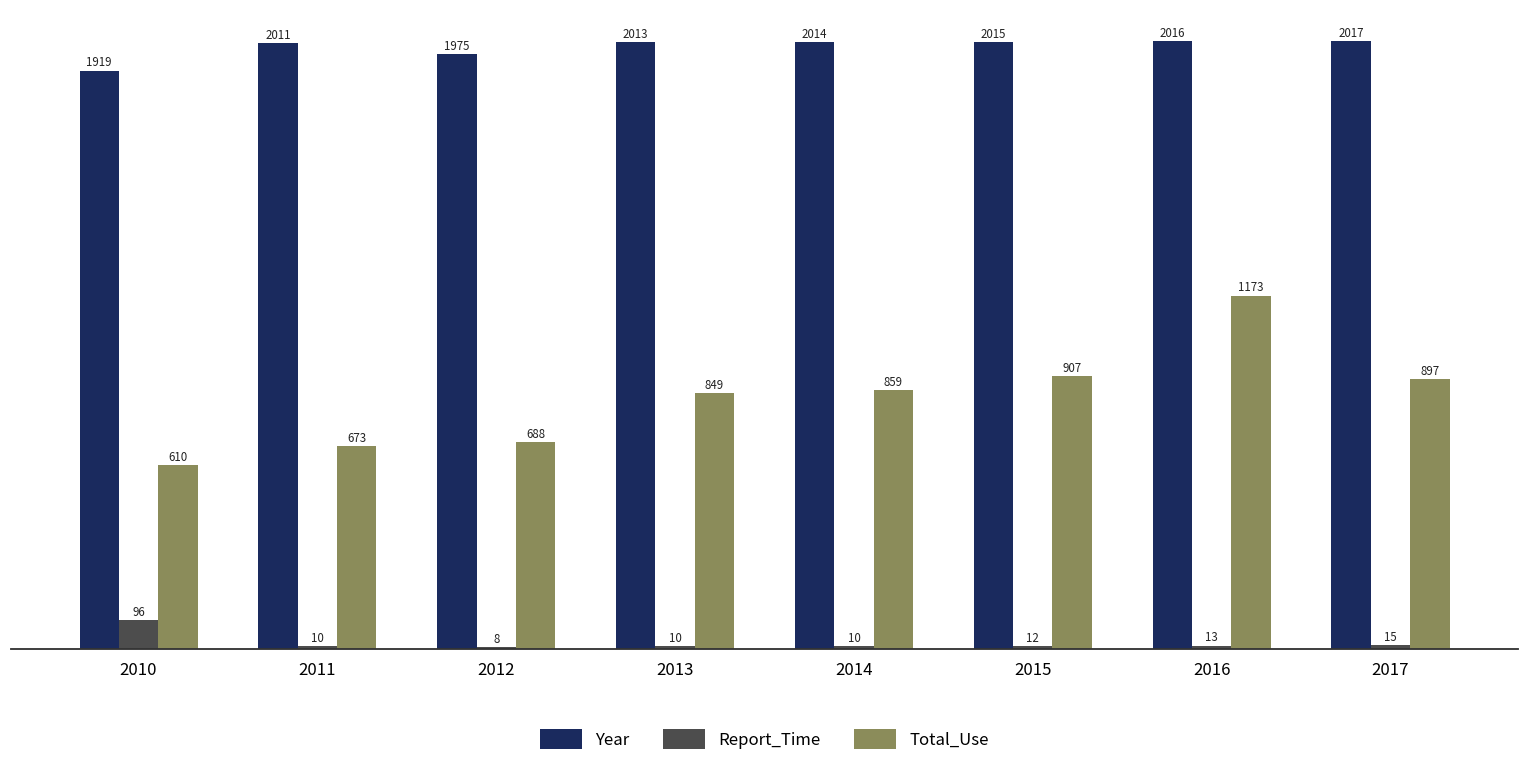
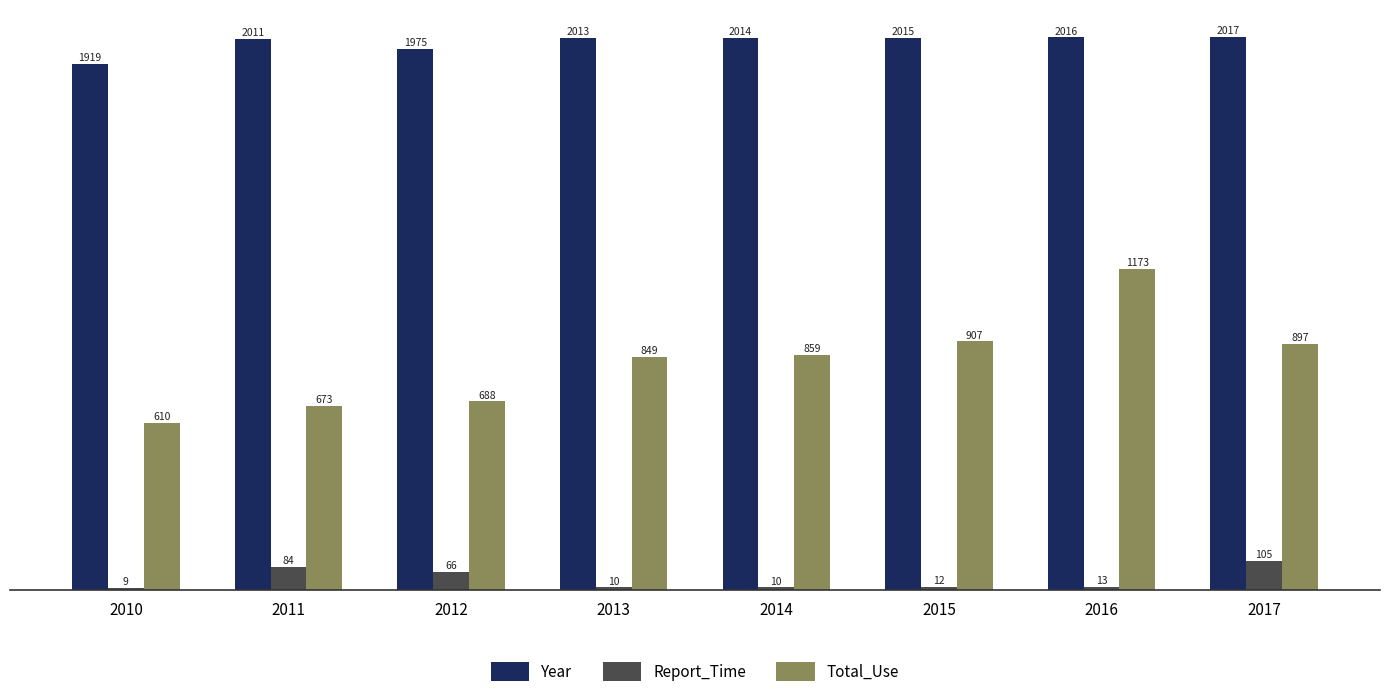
Report_Time, 2010: 96 -> 9
Report_Time, 2011: 10 -> 84
Report_Time, 2012: 8 -> 66
Report_Time, 2017: 15 -> 105
